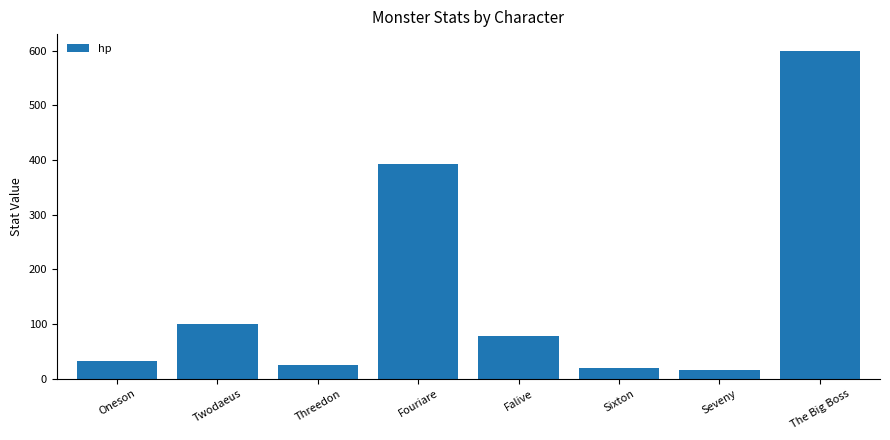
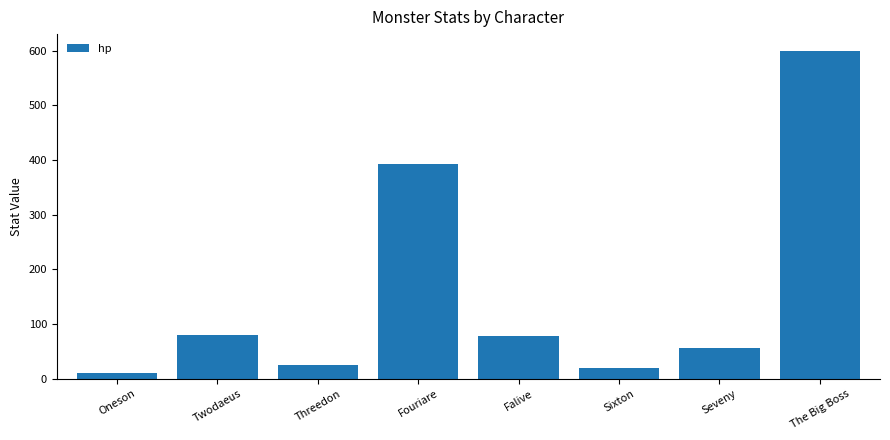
Oneson: 30 -> 10
Twodaeus: 100 -> 80
Seveny: 20 -> 60
